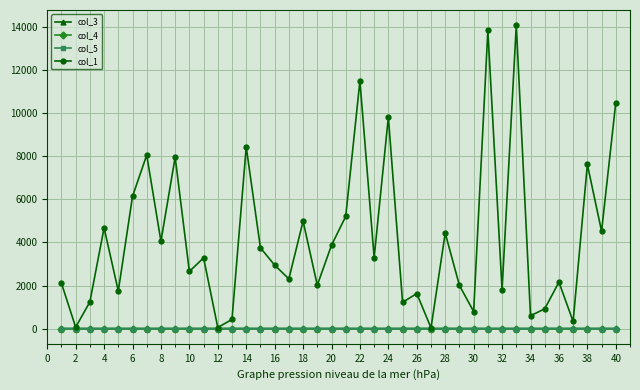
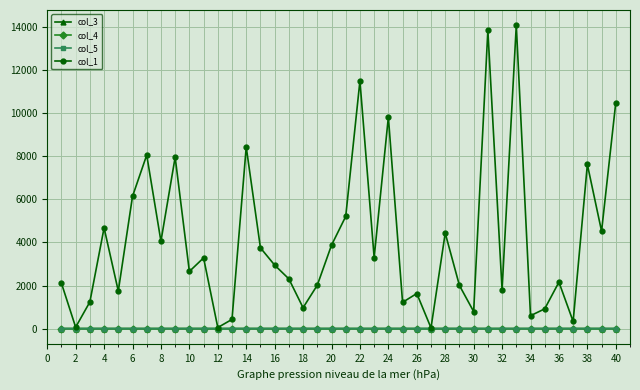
col_1, 18: 5000 -> 1000
